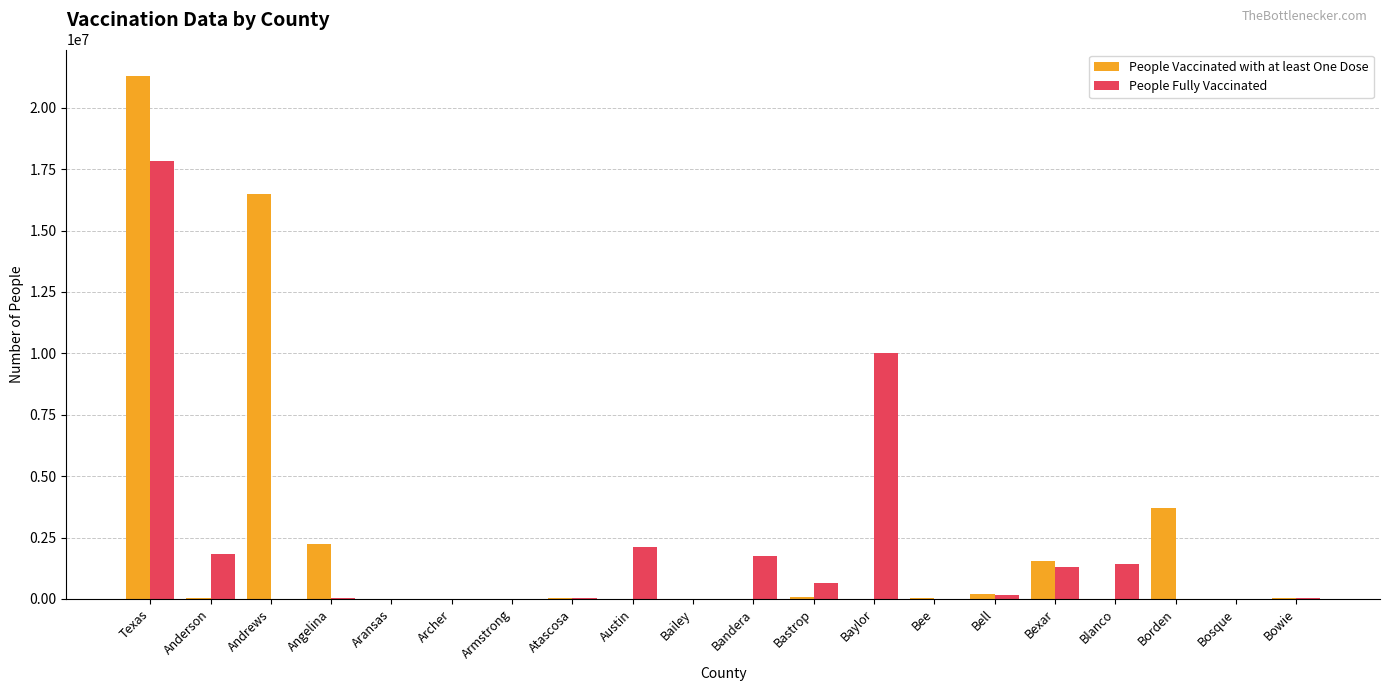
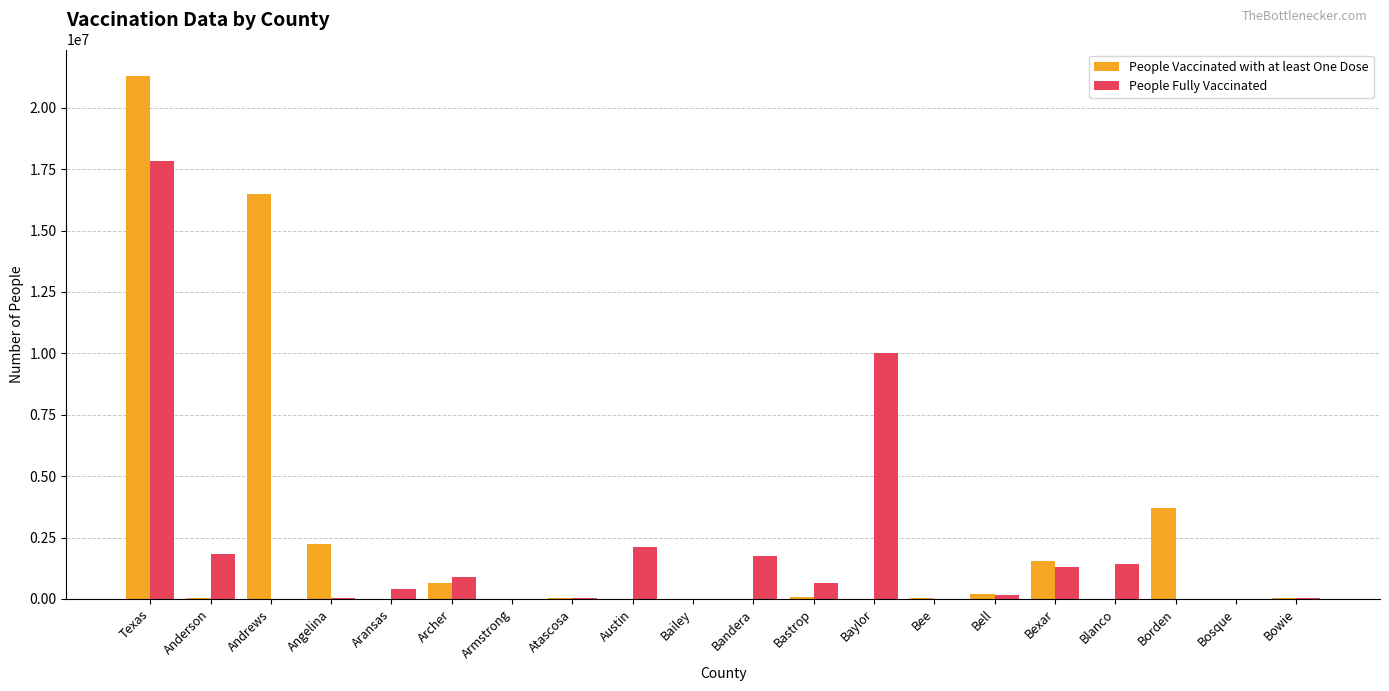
People Fully Vaccinated, Aransas: 0 -> 400000
People Vaccinated with at least One Dose, Archer: 0 -> 600000
People Fully Vaccinated, Archer: 0 -> 900000
